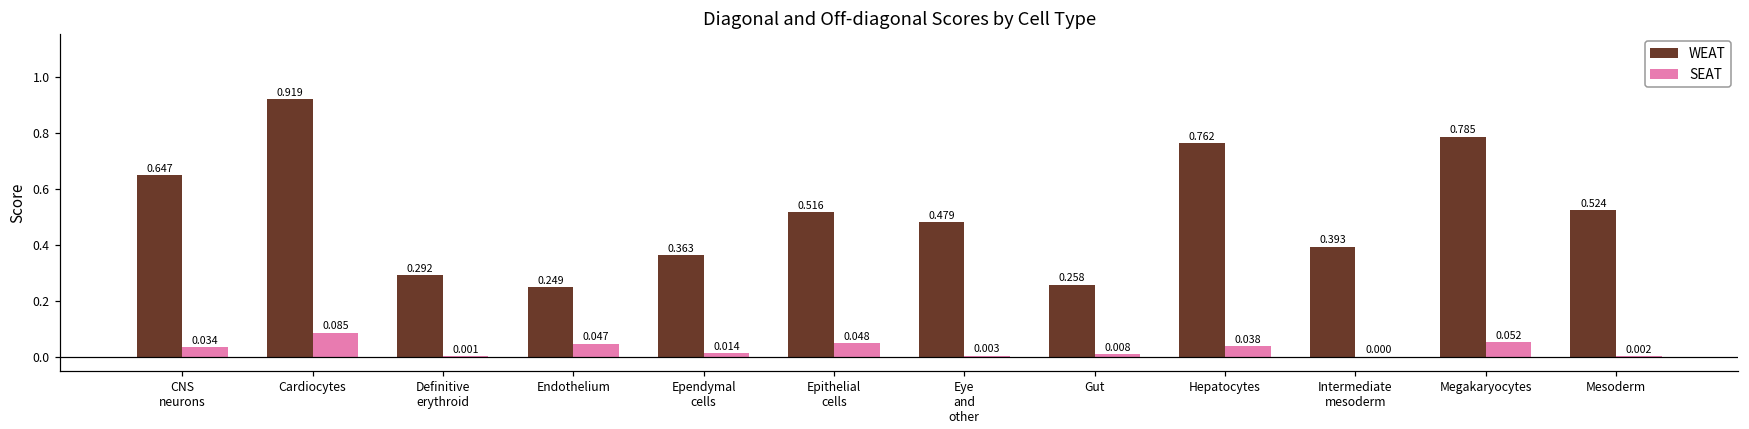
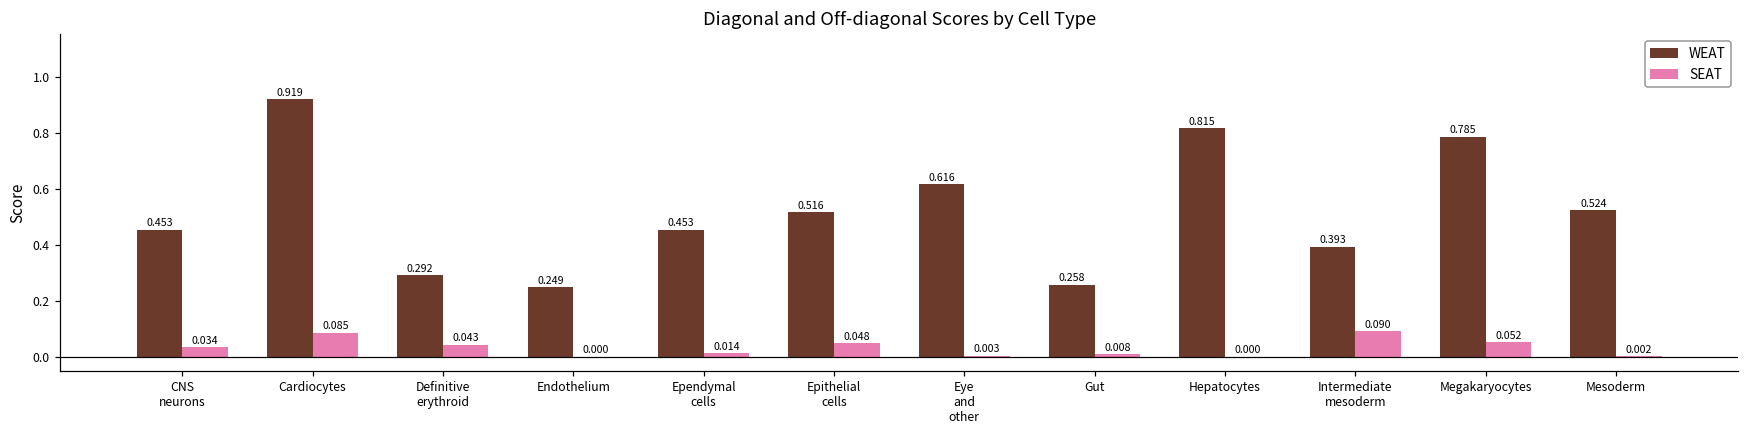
WEAT, CNS neurons: 0.647 -> 0.453
SEAT, Definitive erythroid: 0.001 -> 0.043
SEAT, Endothelium: 0.047 -> 0.000
WEAT, Ependymal cells: 0.363 -> 0.453
WEAT, Eye and other: 0.479 -> 0.616
WEAT, Hepatocytes: 0.762 -> 0.815
SEAT, Hepatocytes: 0.038 -> 0.000
SEAT, Intermediate mesoderm: 0.000 -> 0.090
